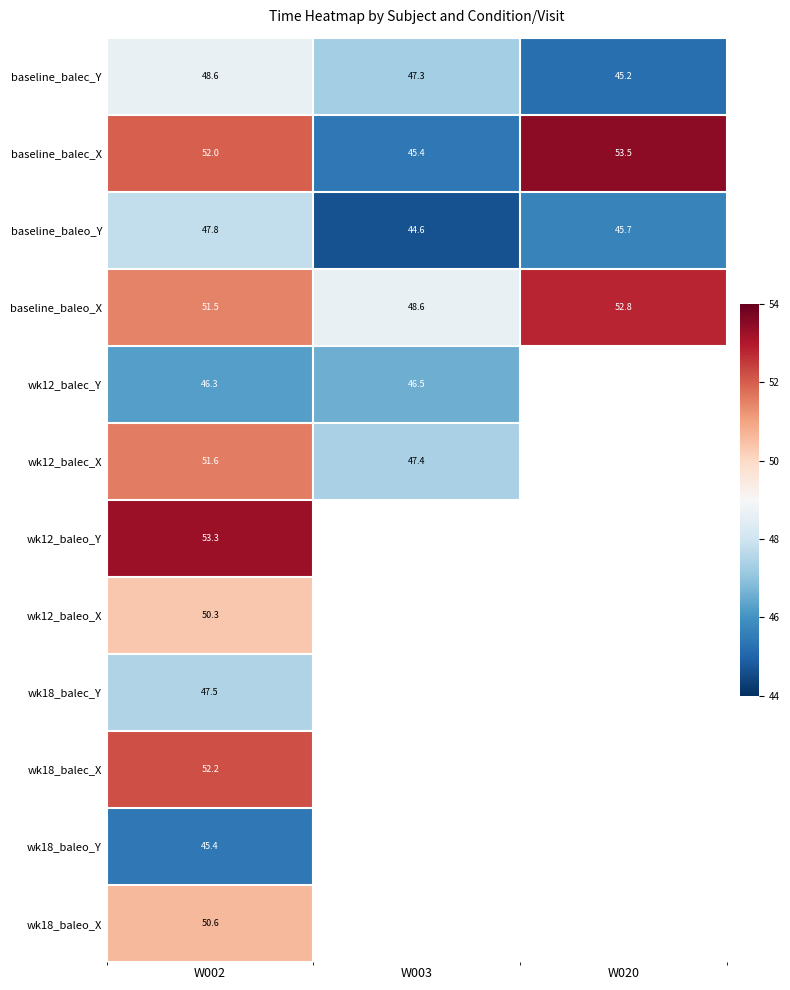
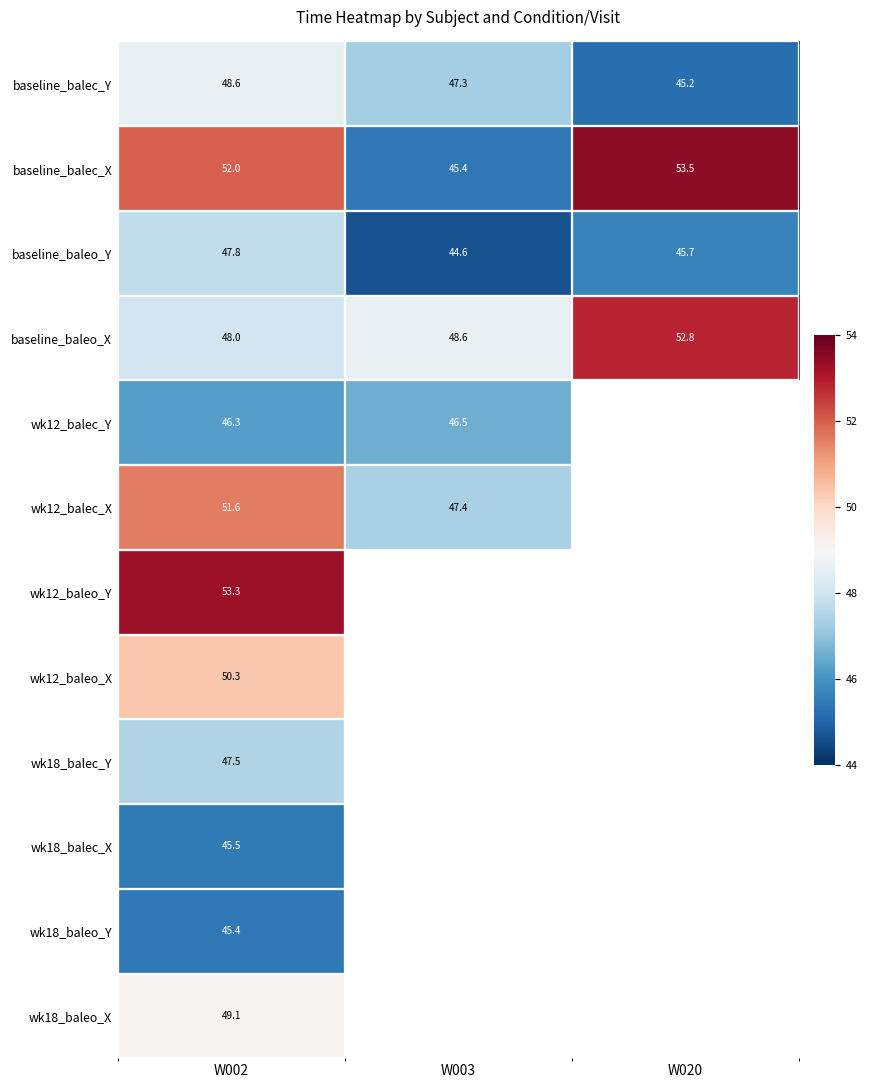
baseline_baleo_X, W002: 51.5 -> 48.0
wk18_balec_X, W002: 52.2 -> 45.5
wk18_baleo_X, W002: 50.6 -> 49.1
